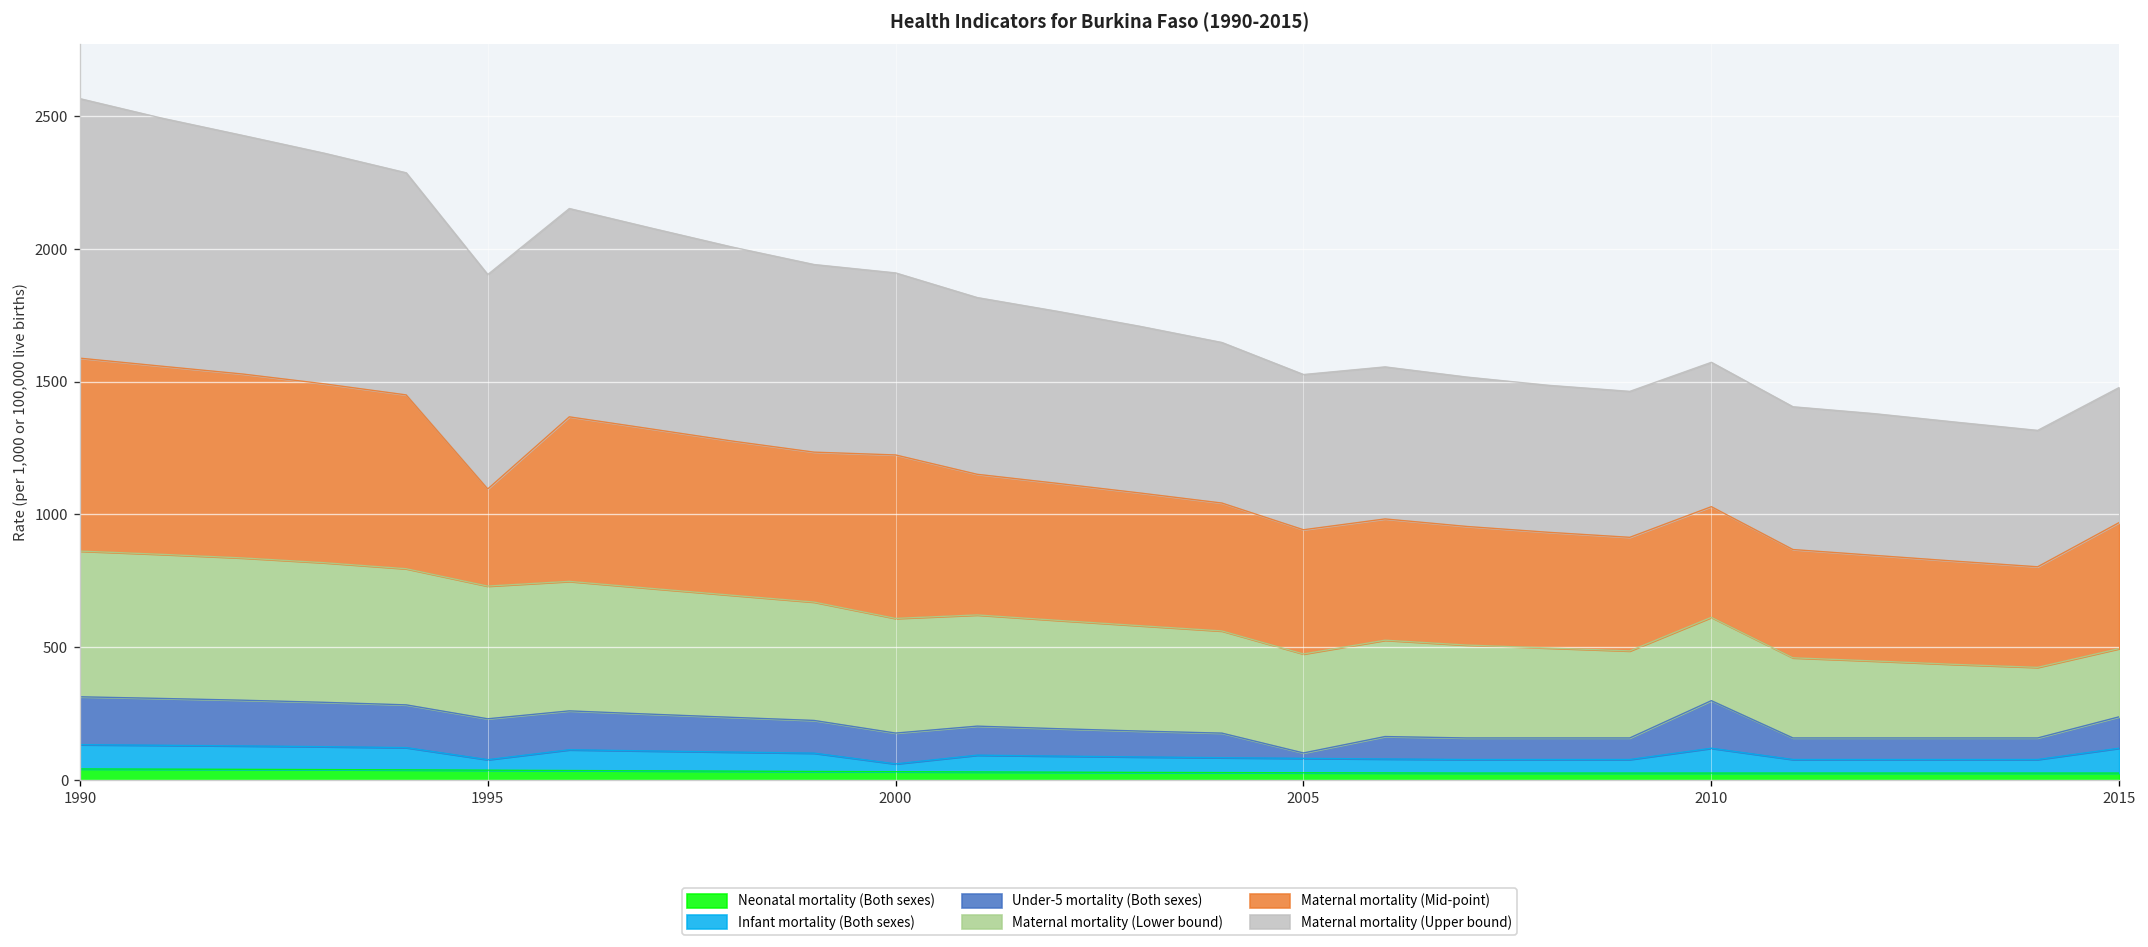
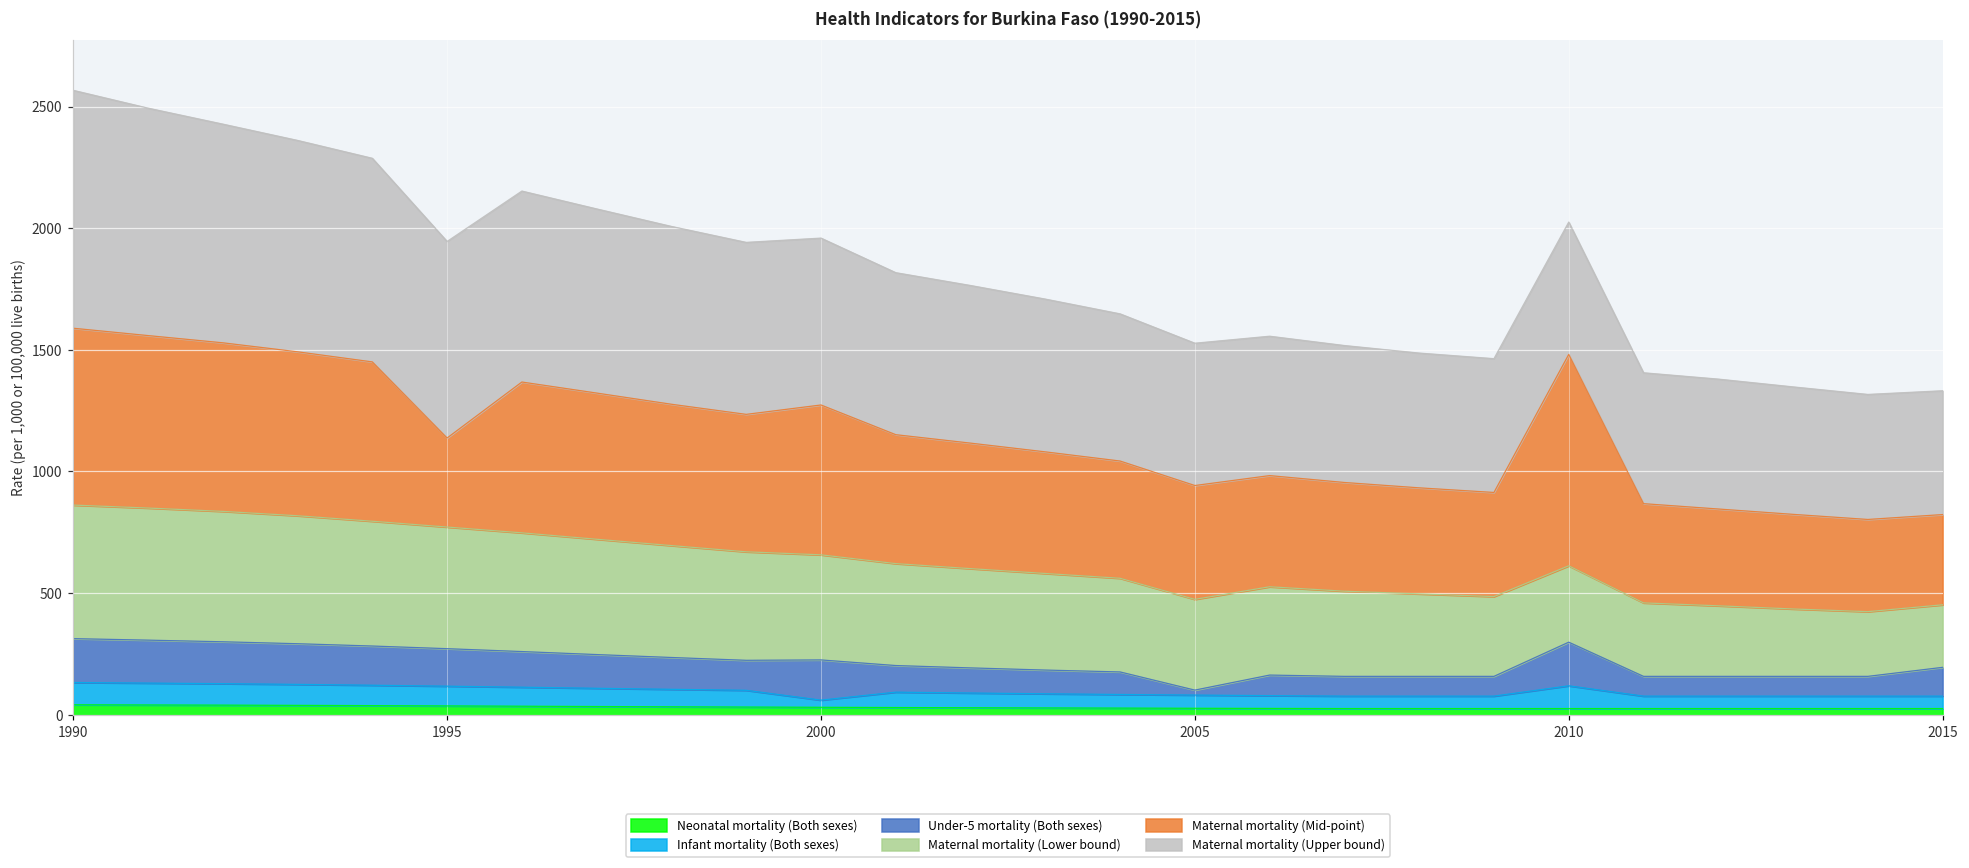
Infant mortality (Both sexes), 1995: 40 -> 80
Under-5 mortality (Both sexes), 2000: 120 -> 170
Maternal mortality (Mid-point), 2010: 420 -> 870
Infant mortality (Both sexes), 2015: 90 -> 50
Maternal mortality (Mid-point), 2015: 480 -> 370
